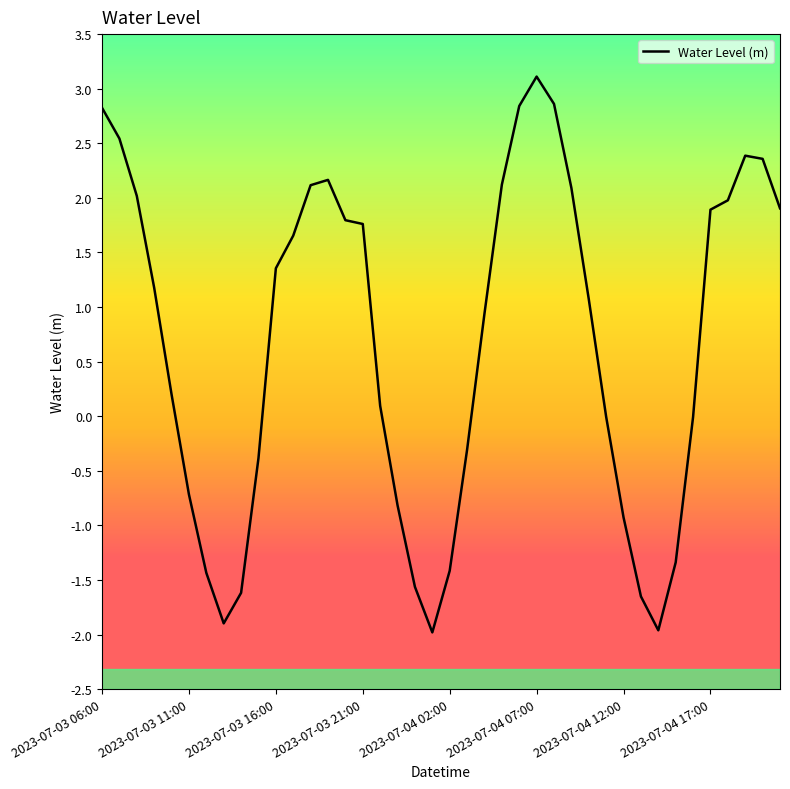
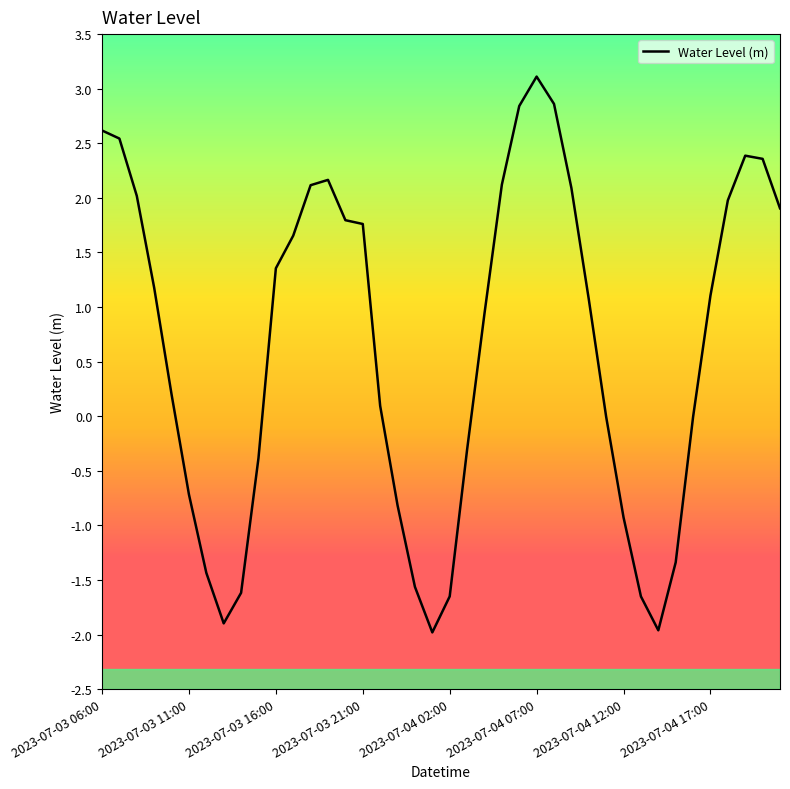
2023-07-03 06:00: 2.83 -> 2.62
2023-07-04 02:00: -1.42 -> -1.65
2023-07-04 17:00: 1.89 -> 1.11
